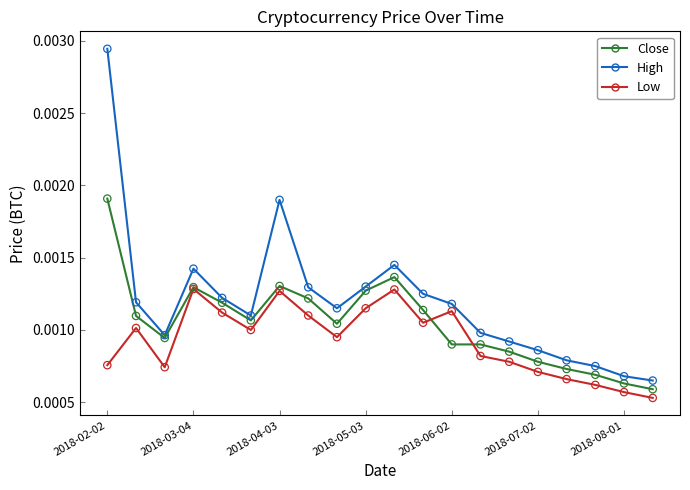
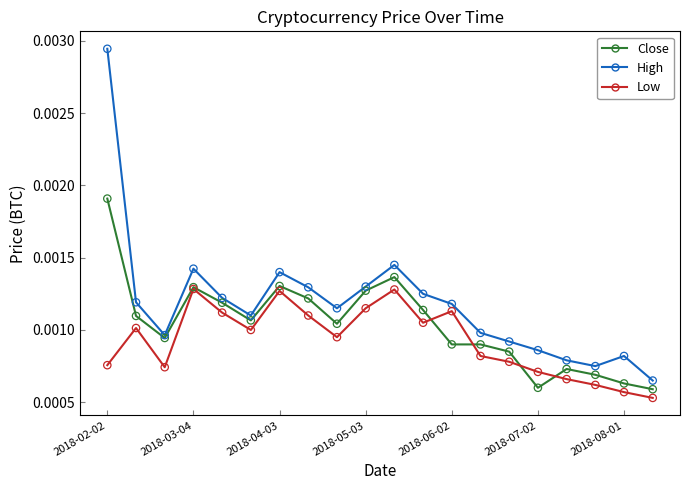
High, 2018-04-03: 0.0019 -> 0.0014
Close, 2018-07-02: 0.00078 -> 0.00060
High, 2018-08-01: 0.00068 -> 0.00082
